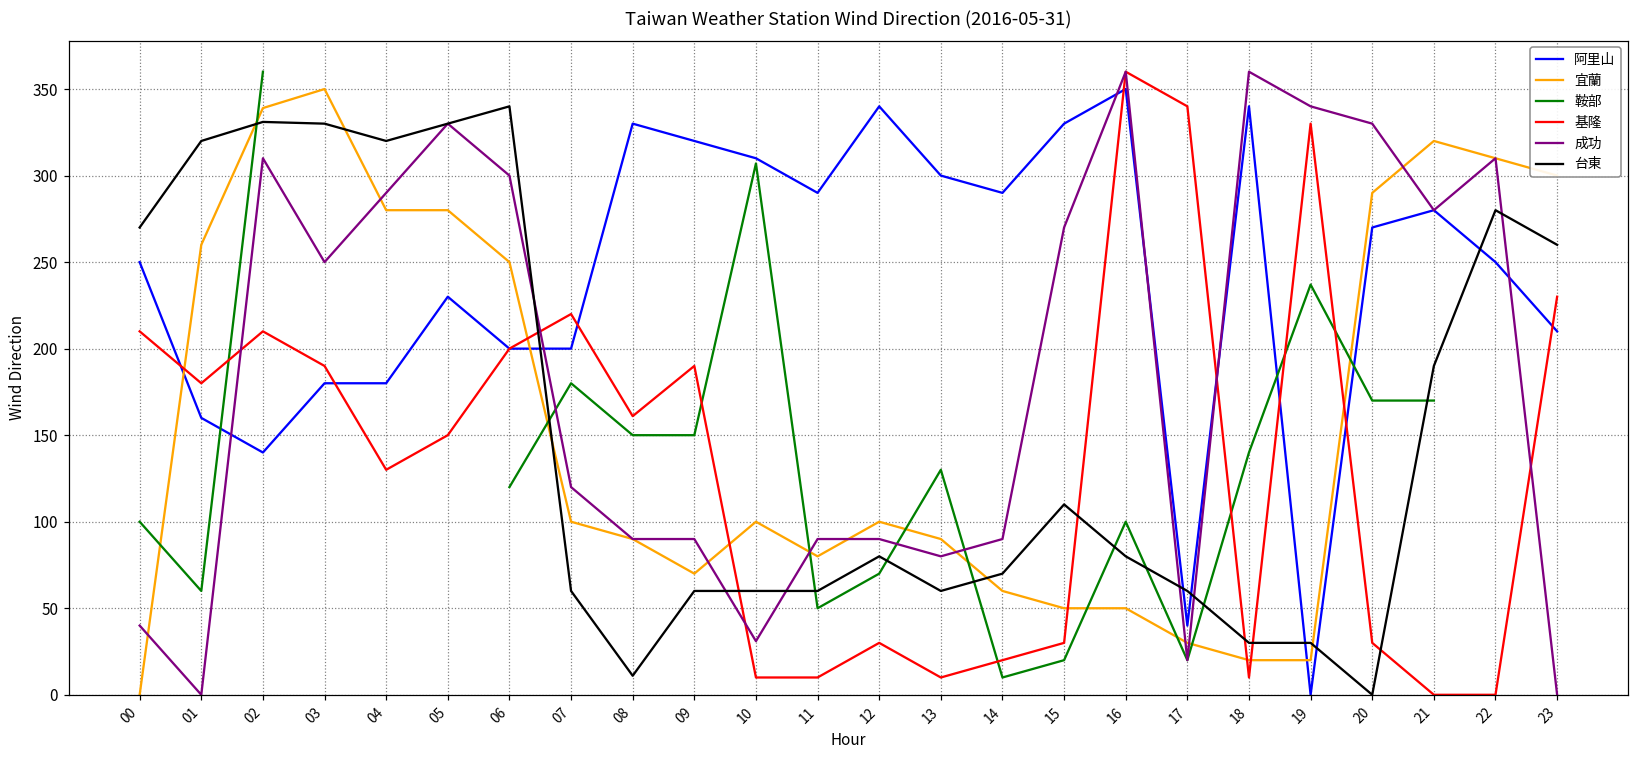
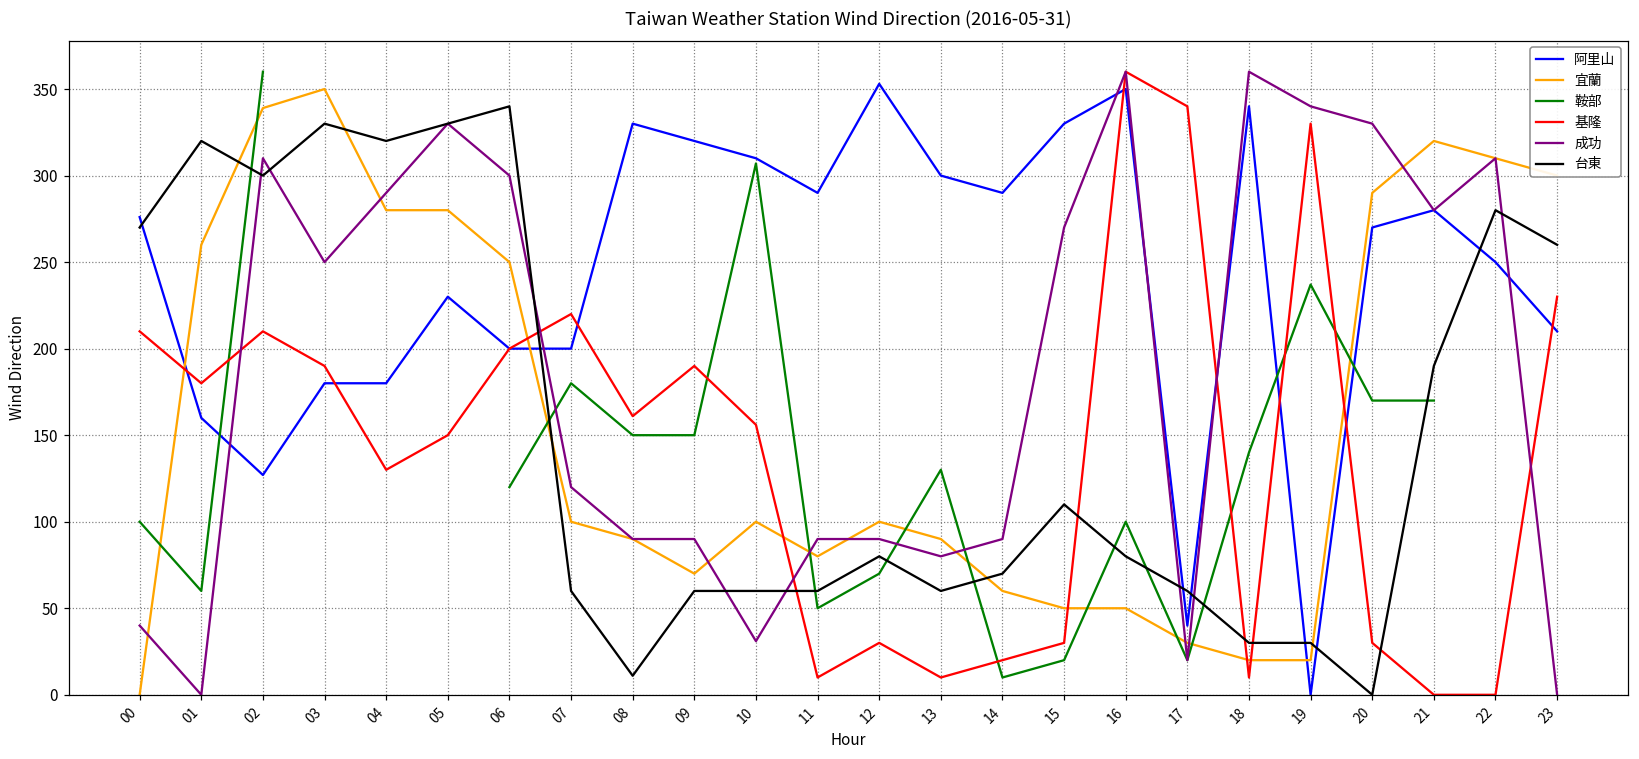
阿里山, 00: 250 -> 276
阿里山, 02: 140 -> 127
台東, 02: 331 -> 300
基隆, 10: 10 -> 156
阿里山, 12: 340 -> 353
